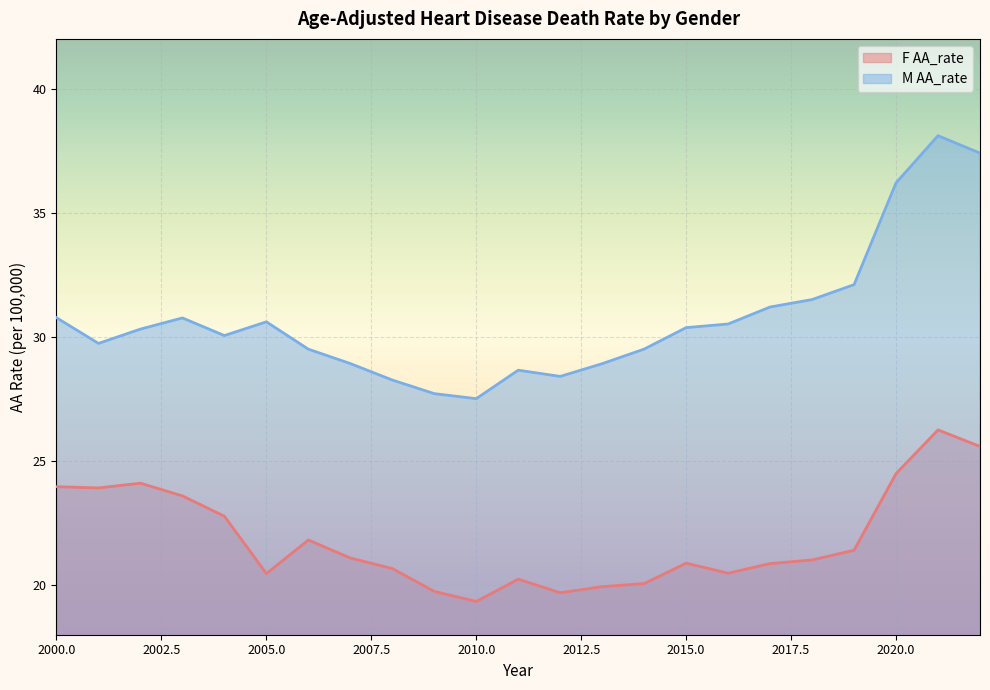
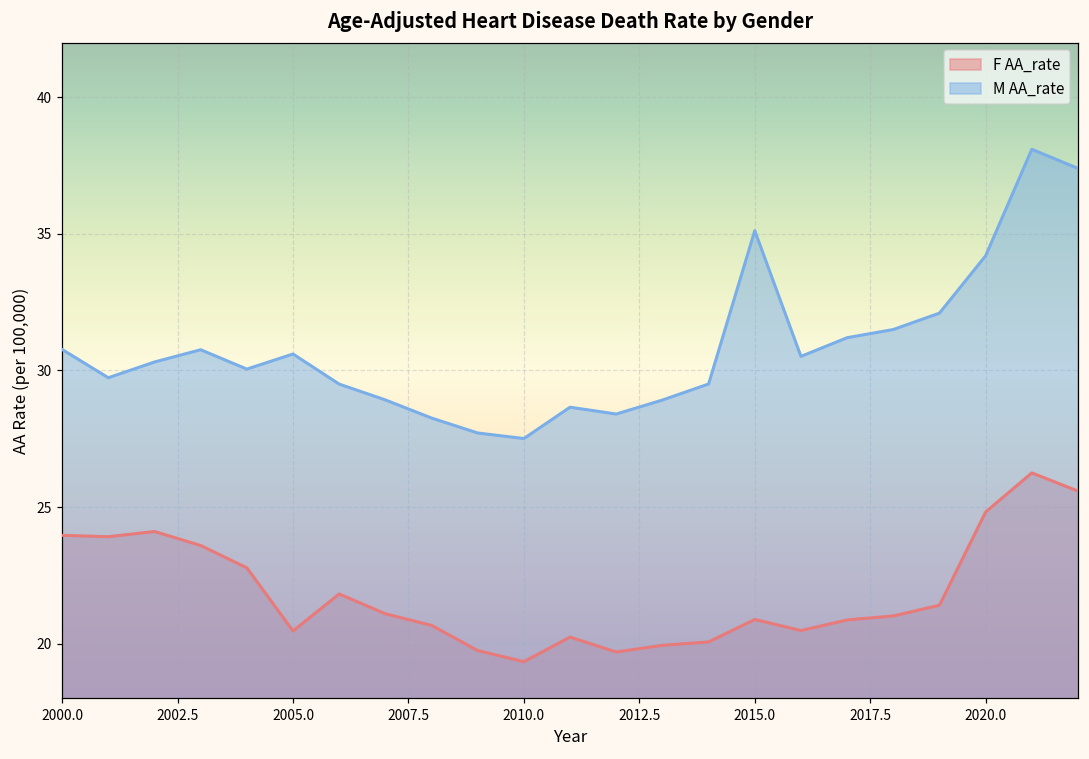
M AA_rate, 2015.0: 30.4 -> 35.1
F AA_rate, 2020.0: 24.5 -> 24.8
M AA_rate, 2020.0: 36.2 -> 34.2
